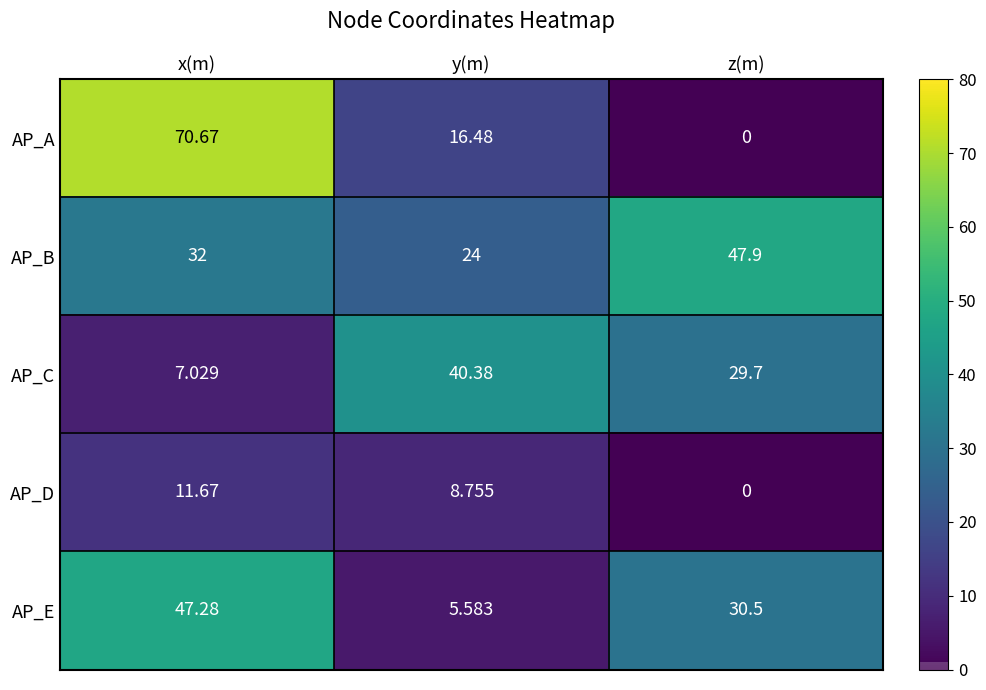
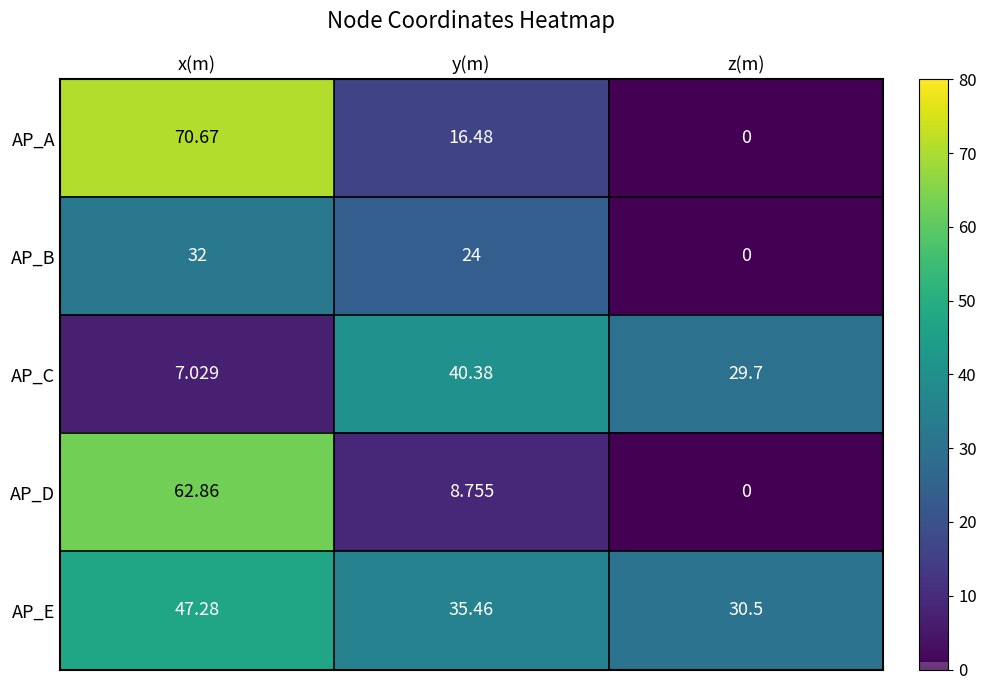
AP_B, z(m): 47.9 -> 0
AP_D, x(m): 11.67 -> 62.86
AP_E, y(m): 5.583 -> 35.46
